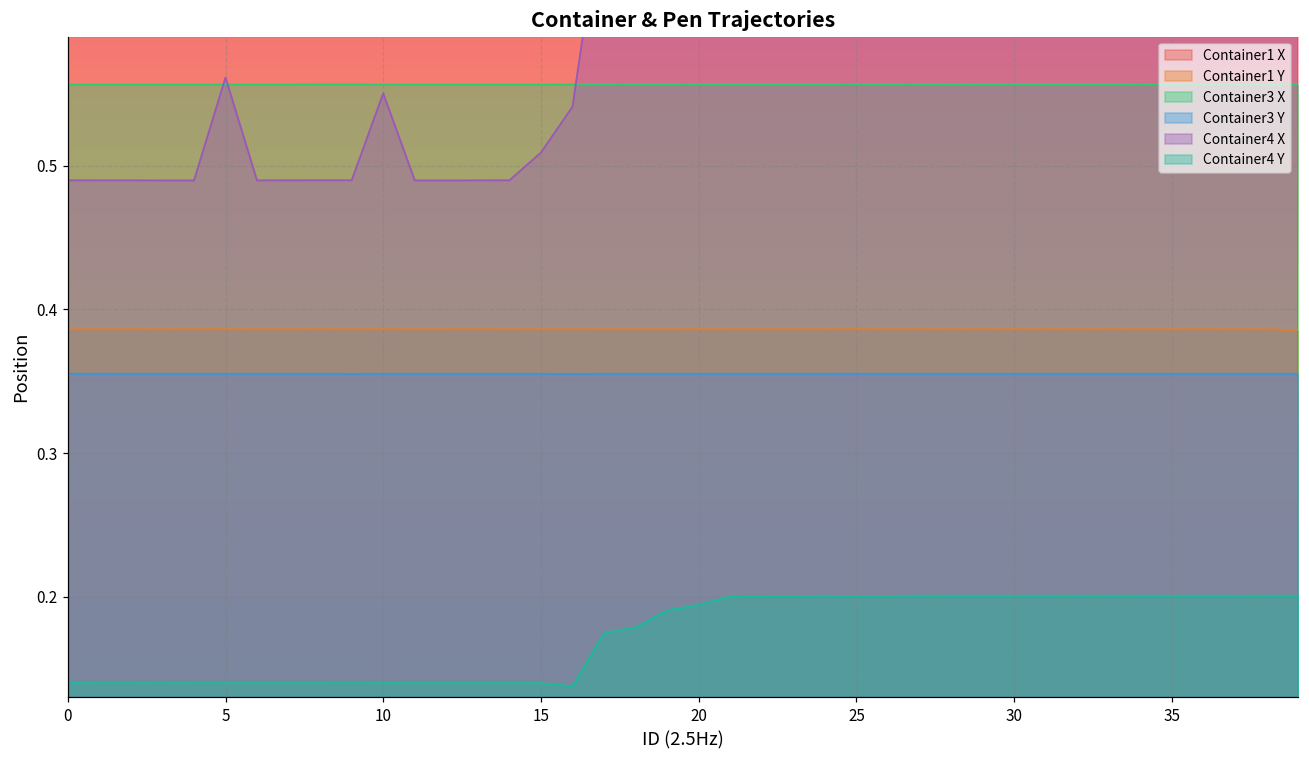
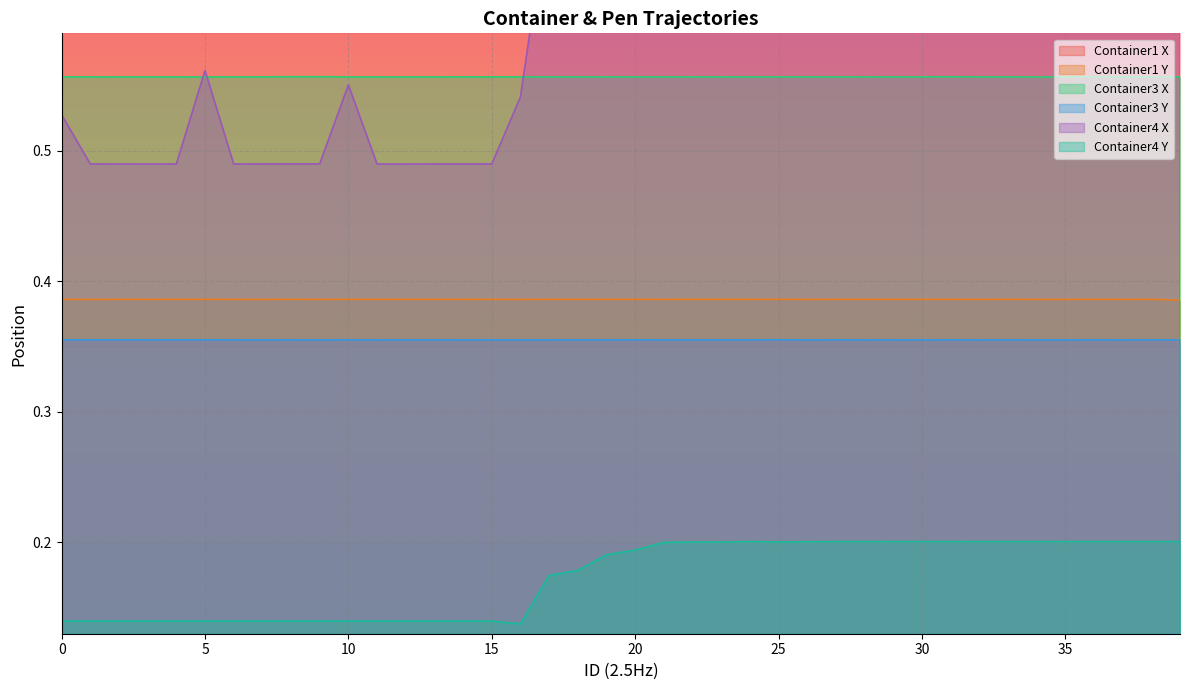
Container4 X, 0: 0.490 -> 0.528
Container4 X, 15: 0.509 -> 0.490
